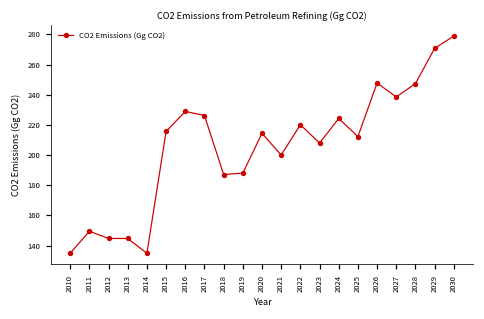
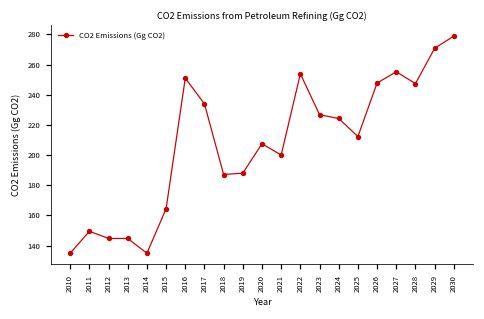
2015: 216 -> 164
2016: 229 -> 251
2017: 226 -> 234
2020: 214 -> 208
2022: 220 -> 254
2023: 208 -> 227
2027: 239 -> 255
